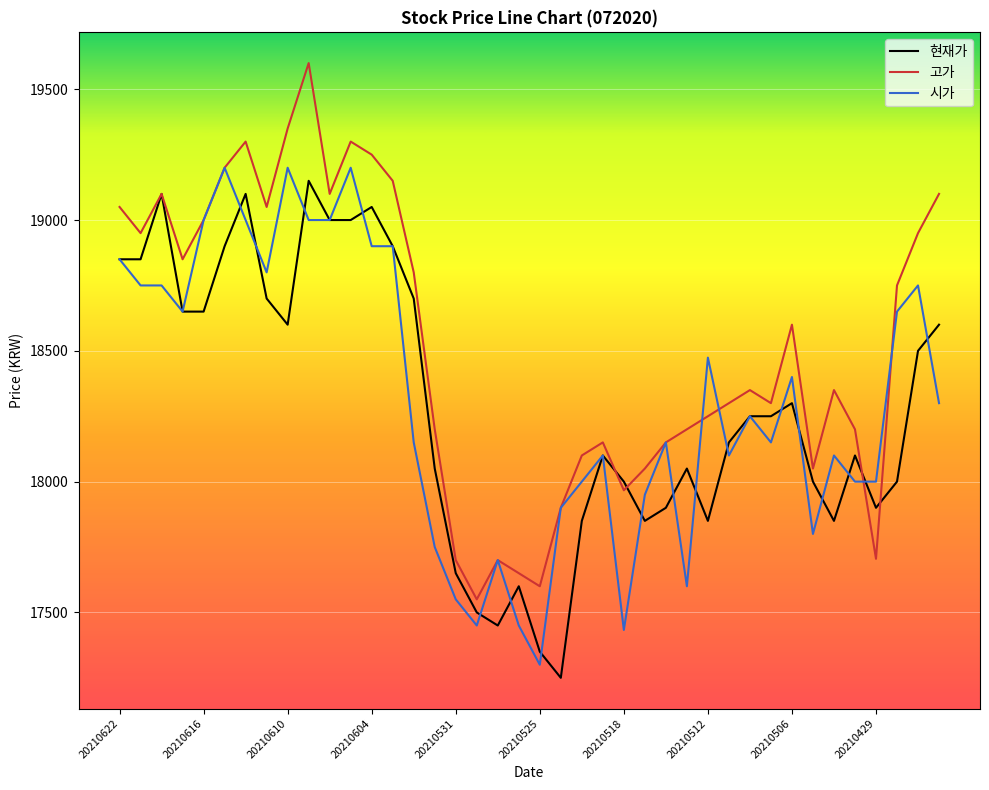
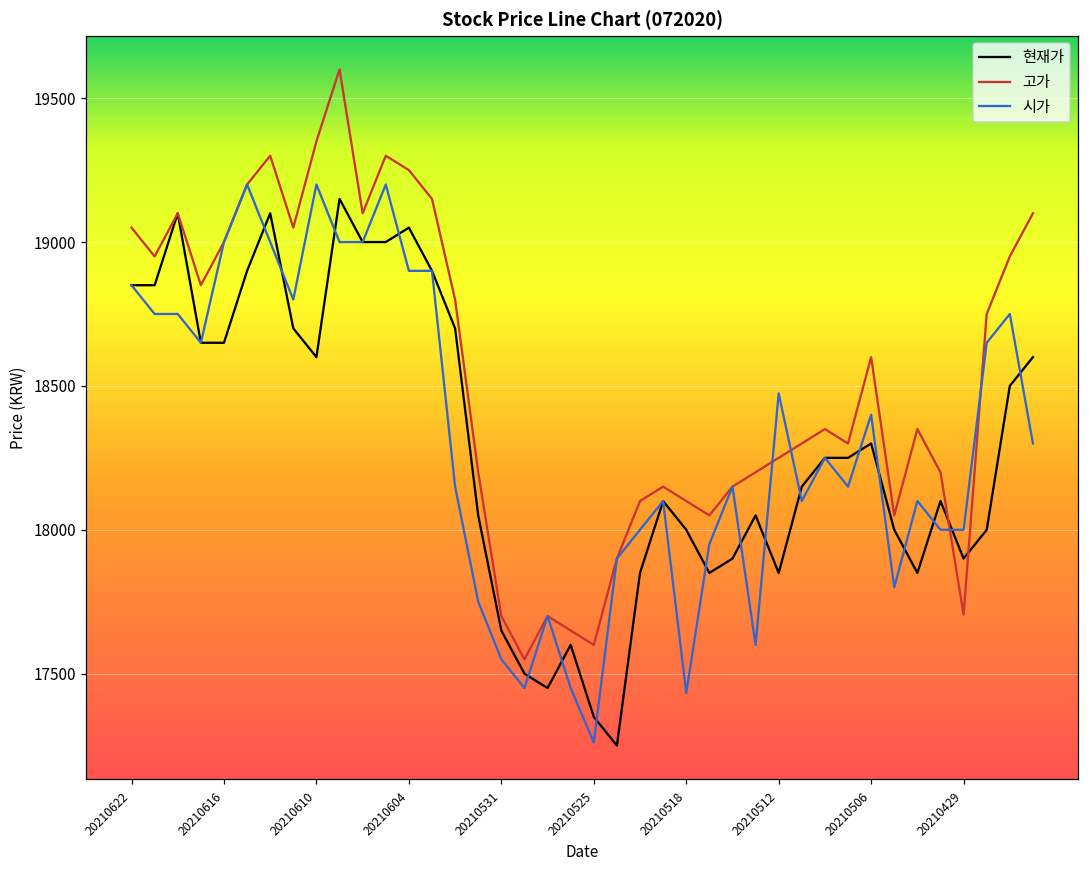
시가, 20210525: 17300 -> 17260
고가, 20210518: 17970 -> 18100
